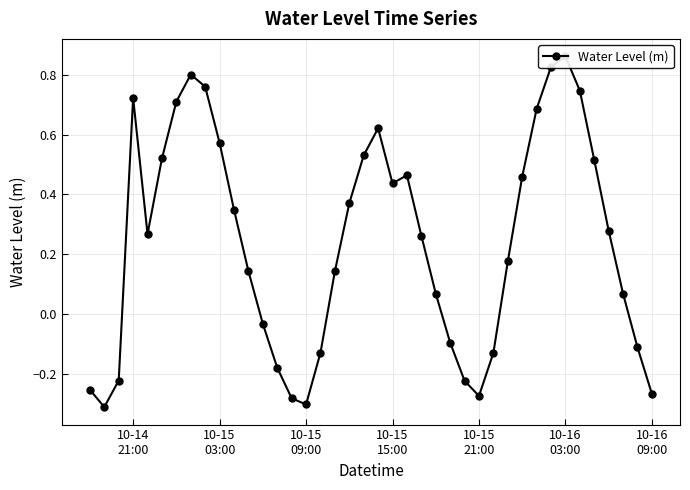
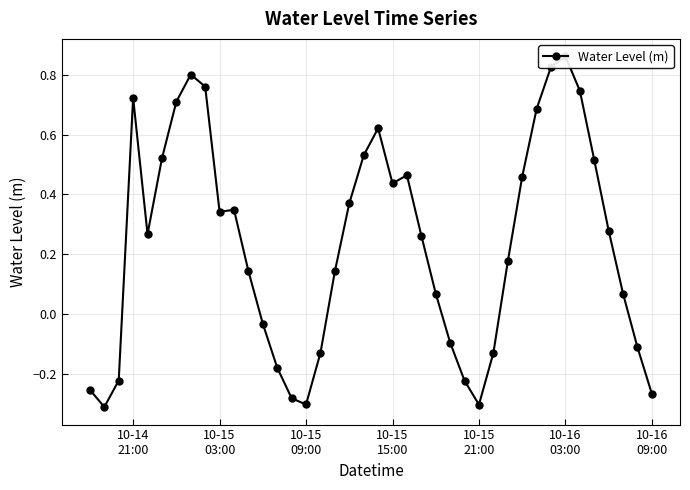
10-15 03:00: 0.57 -> 0.34
10-15 21:00: -0.27 -> -0.30
